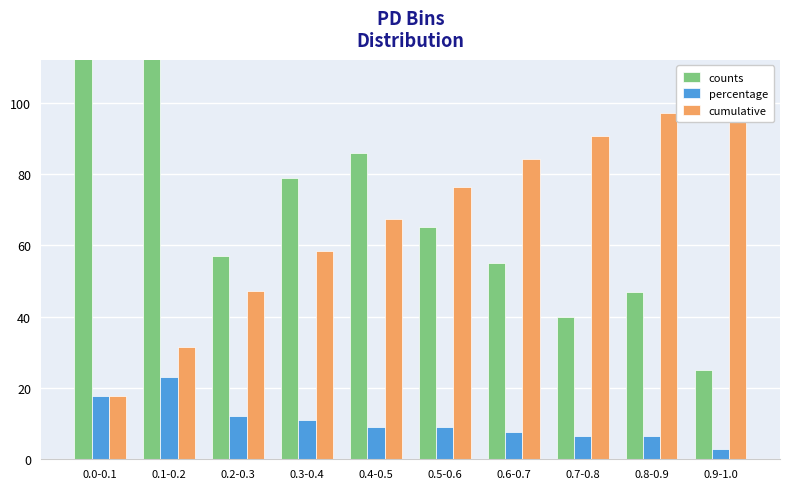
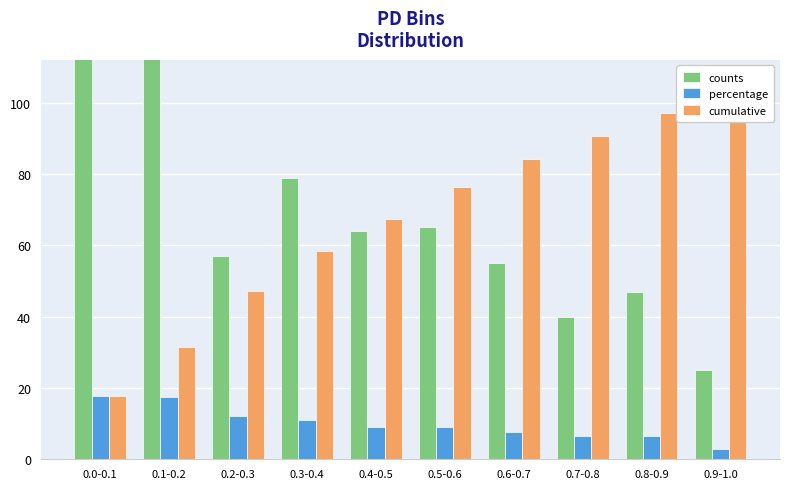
percentage, 0.1-0.2: 23 -> 17
counts, 0.4-0.5: 86 -> 64
